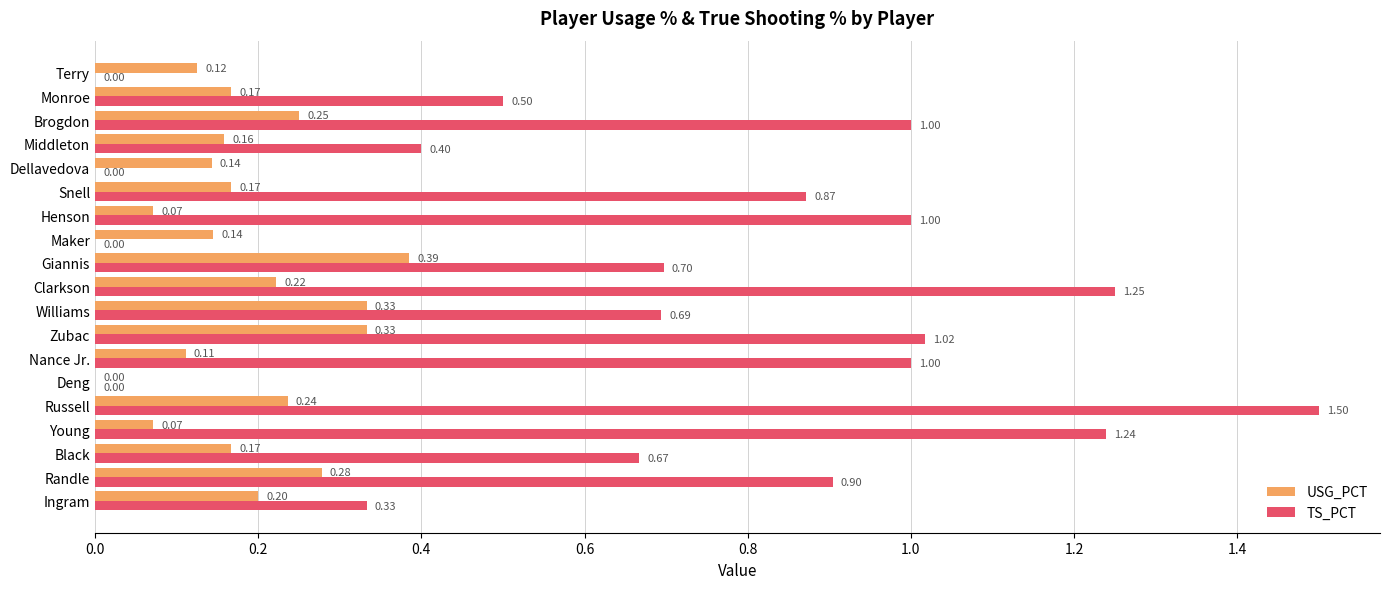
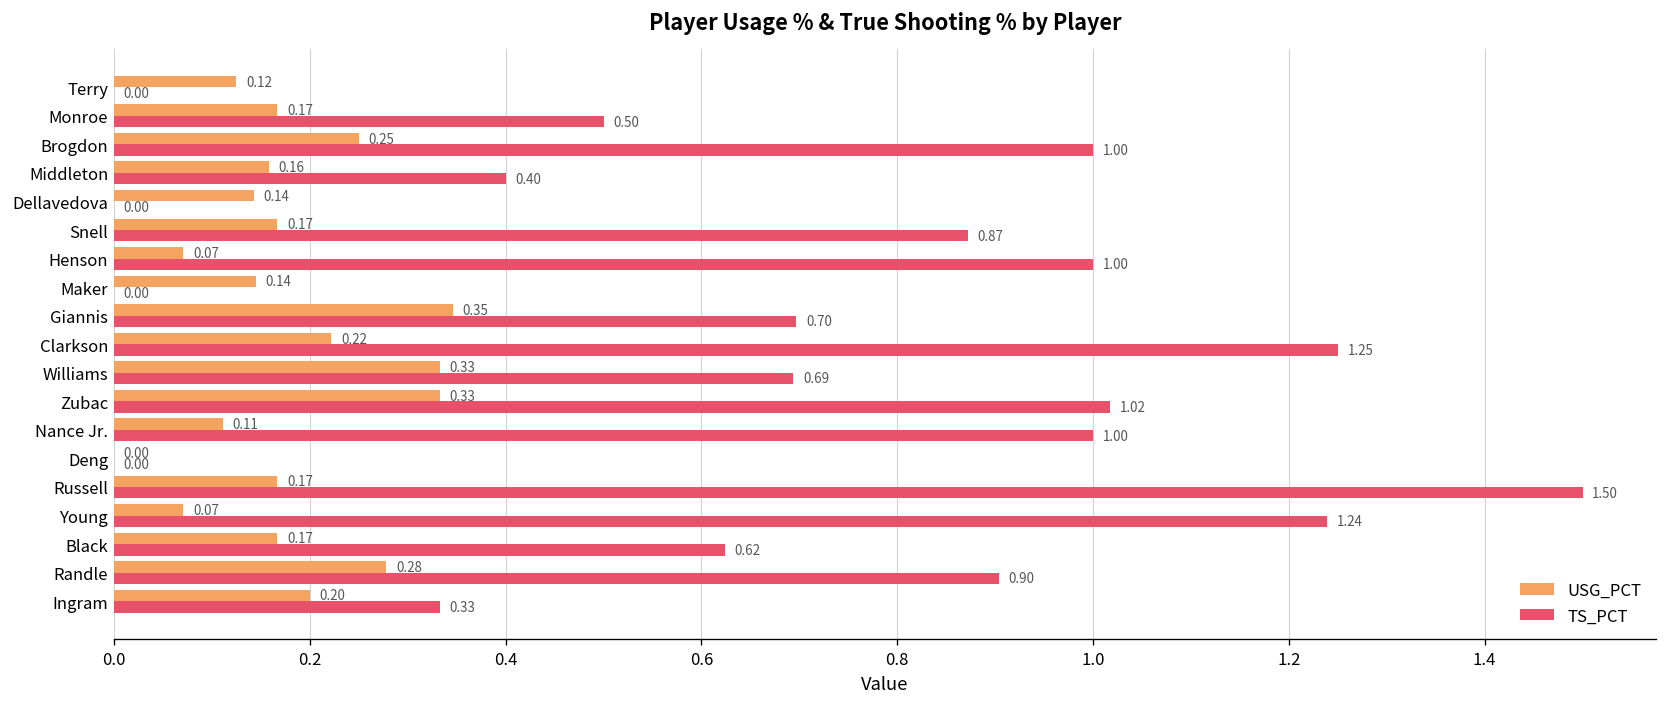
USG_PCT, Giannis: 0.39 -> 0.35
USG_PCT, Russell: 0.24 -> 0.17
TS_PCT, Black: 0.67 -> 0.62
